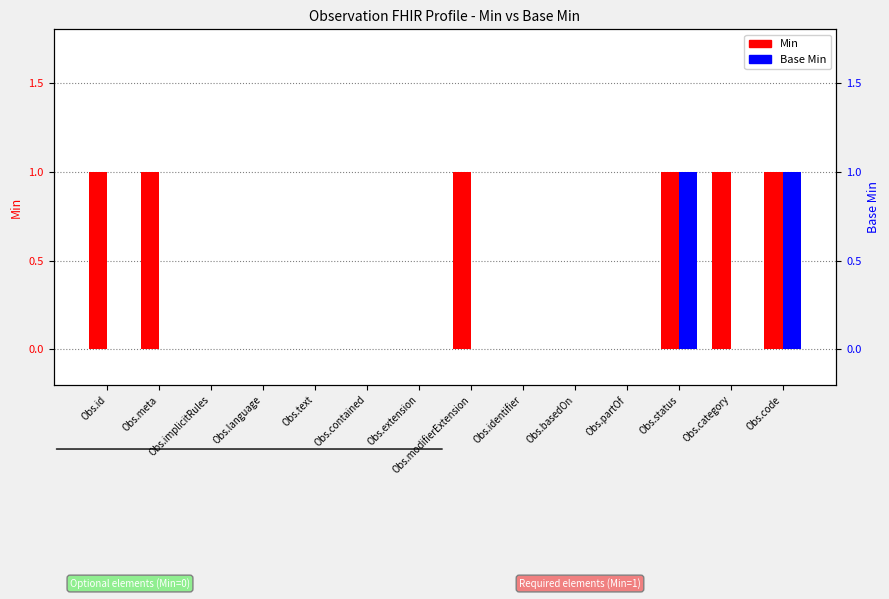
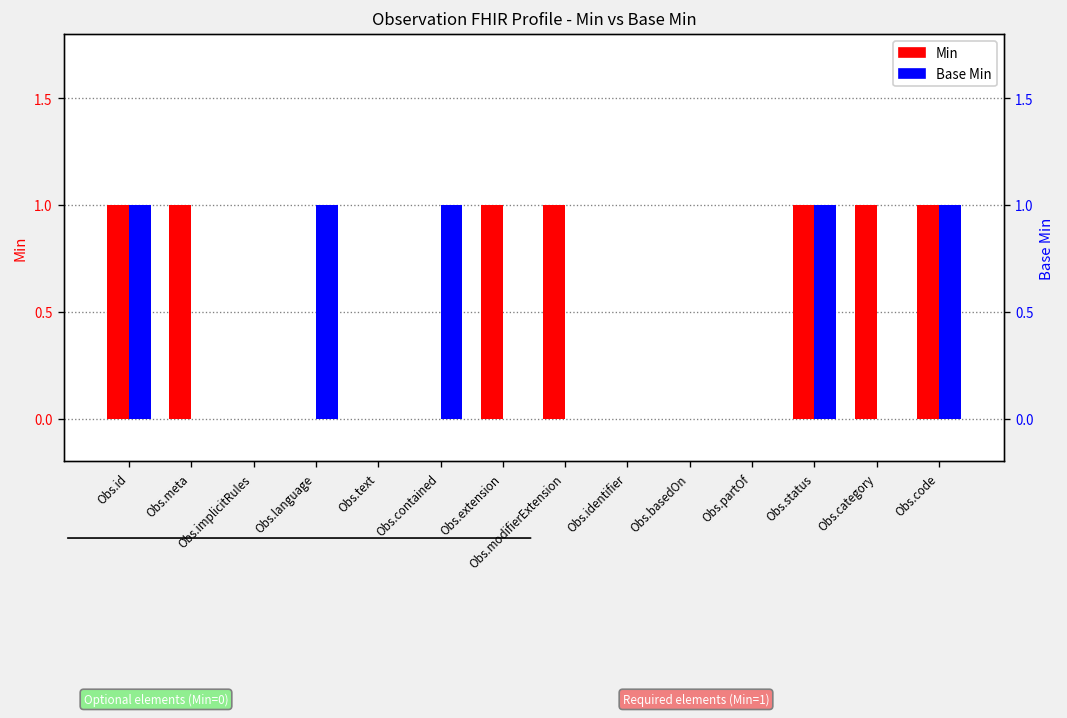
Min, Obs.extension: 0 -> 1
Base Min, Obs.id: 0 -> 1
Base Min, Obs.language: 0 -> 1
Base Min, Obs.contained: 0 -> 1
